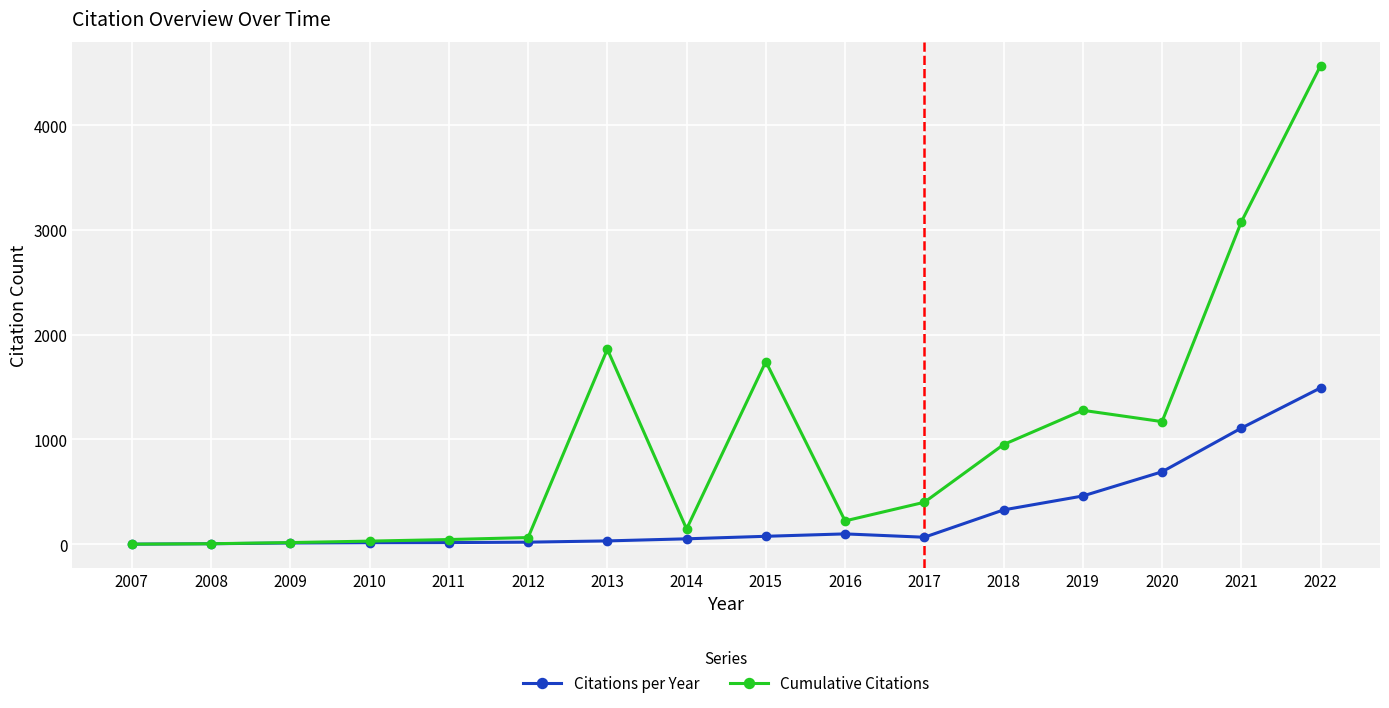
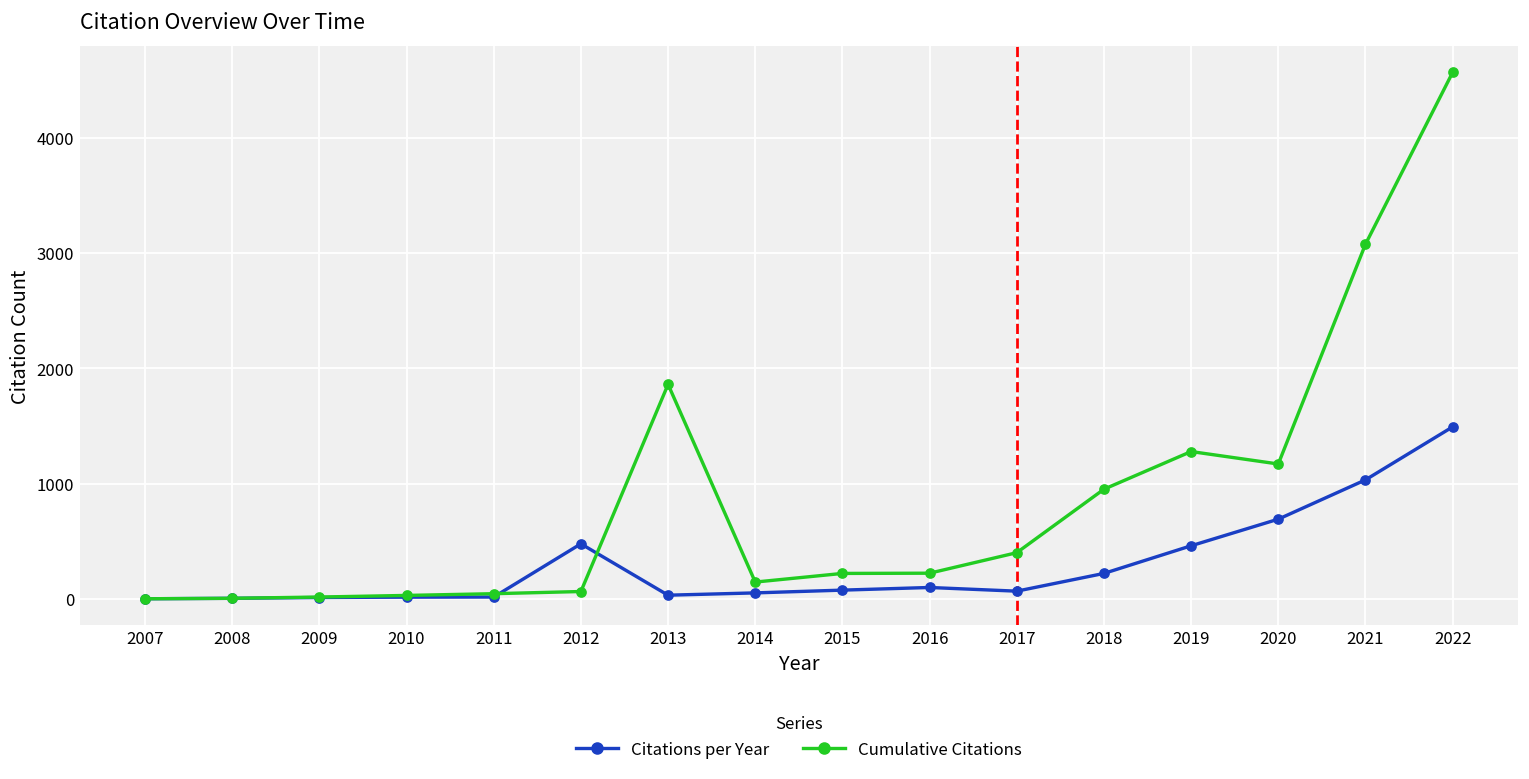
Citations per Year, 2012: 20 -> 480
Cumulative Citations, 2015: 1740 -> 220
Citations per Year, 2018: 330 -> 220
Citations per Year, 2021: 1110 -> 1030
